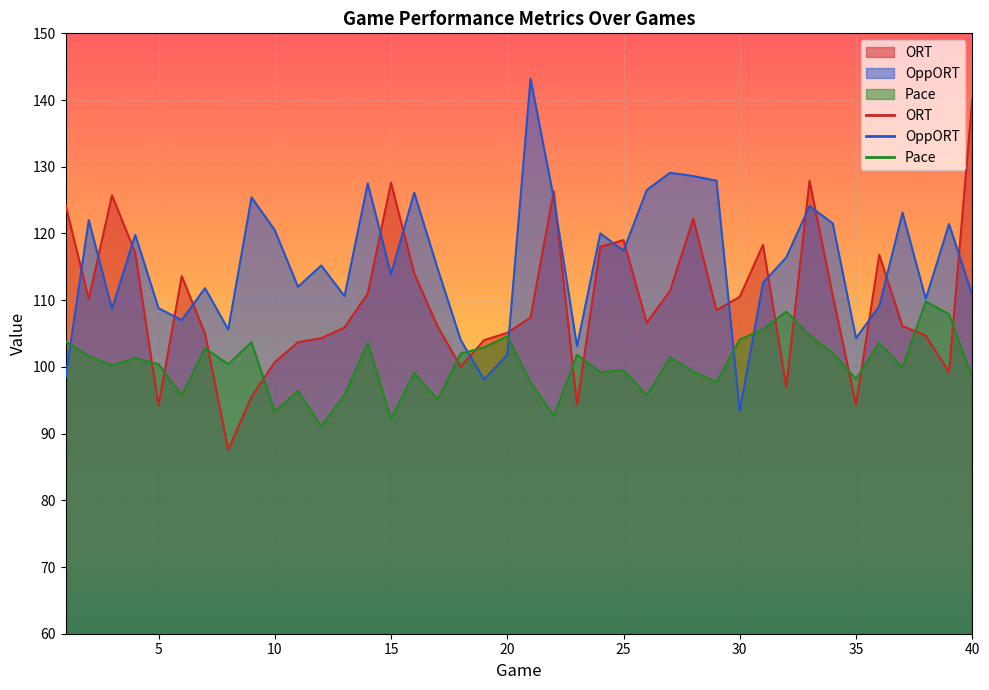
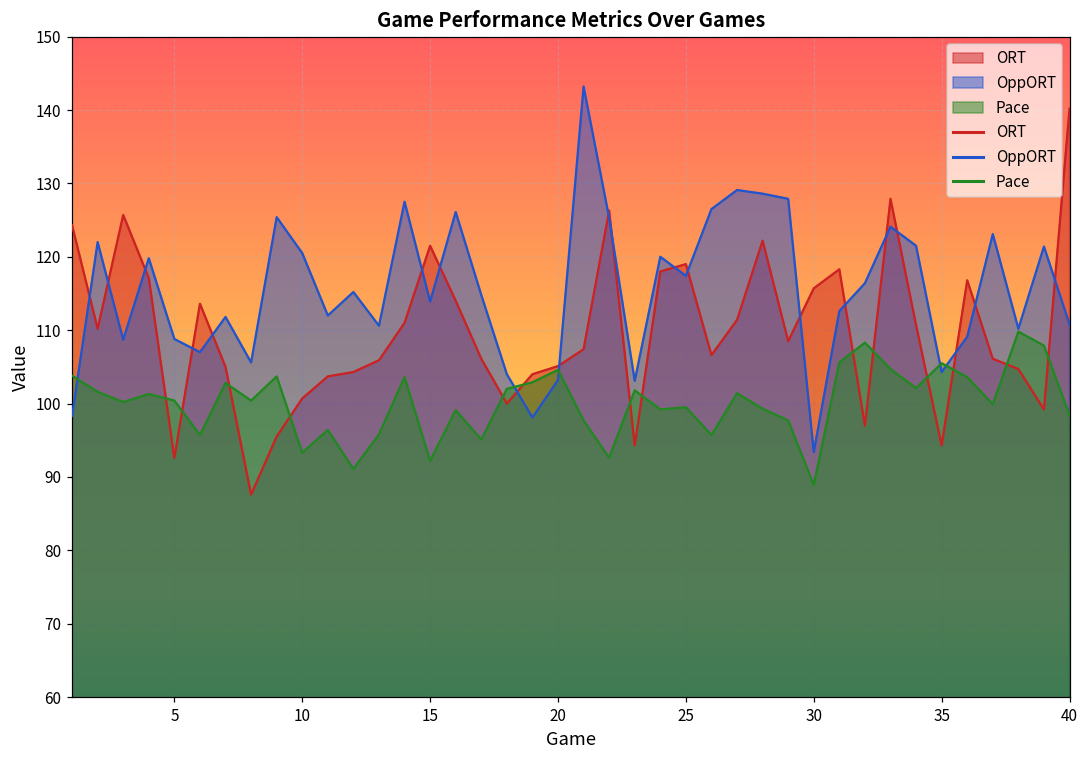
ORT, 5: 94 -> 93
ORT, 15: 128 -> 122
OppORT, 20: 102 -> 103
ORT, 30: 111 -> 116
Pace, 30: 104 -> 89
Pace, 35: 98 -> 106
